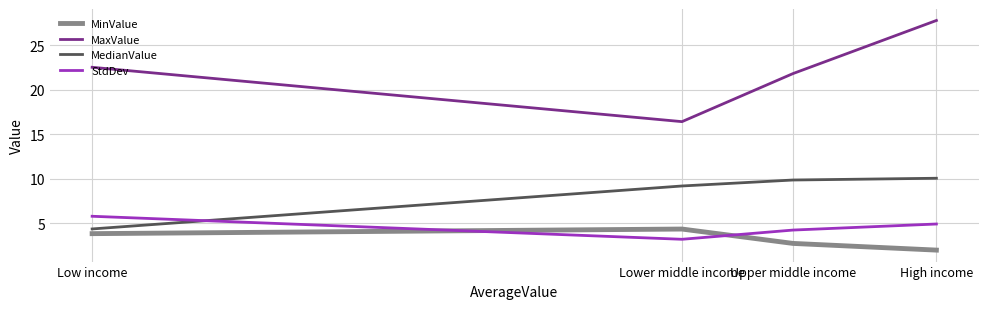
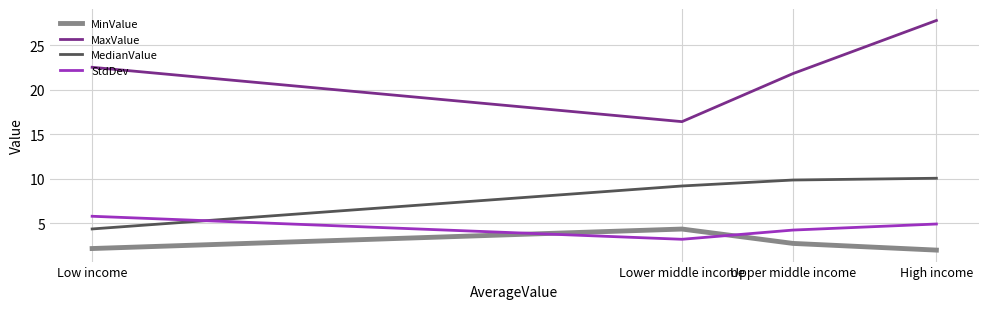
MinValue, Low income: 4 -> 2
